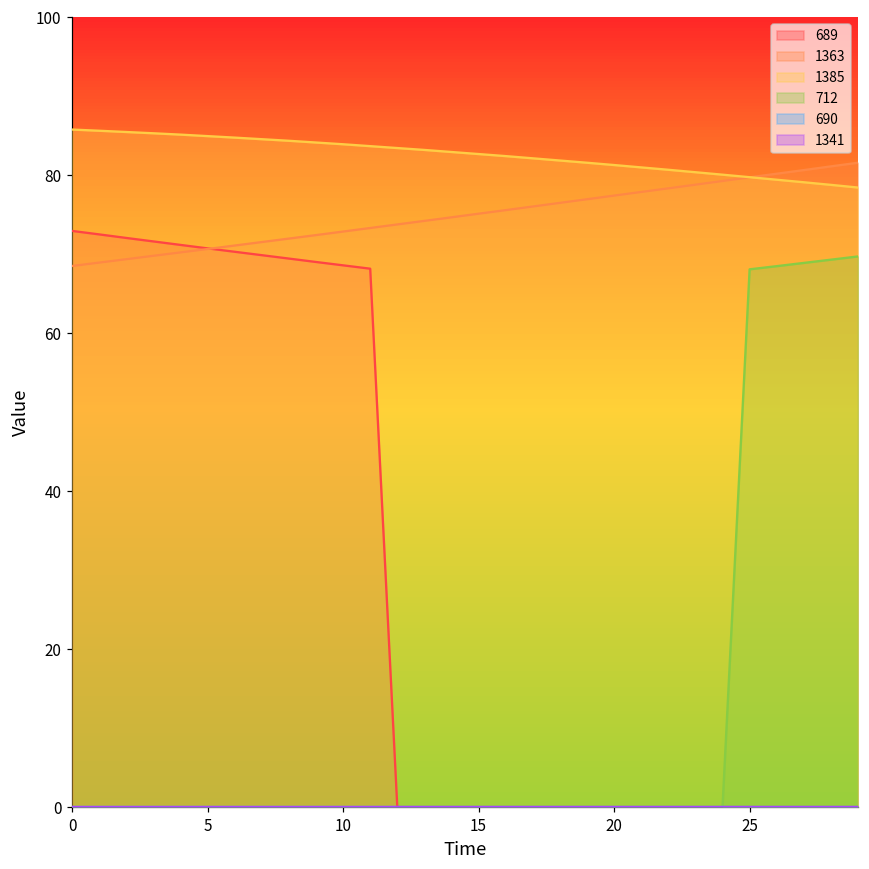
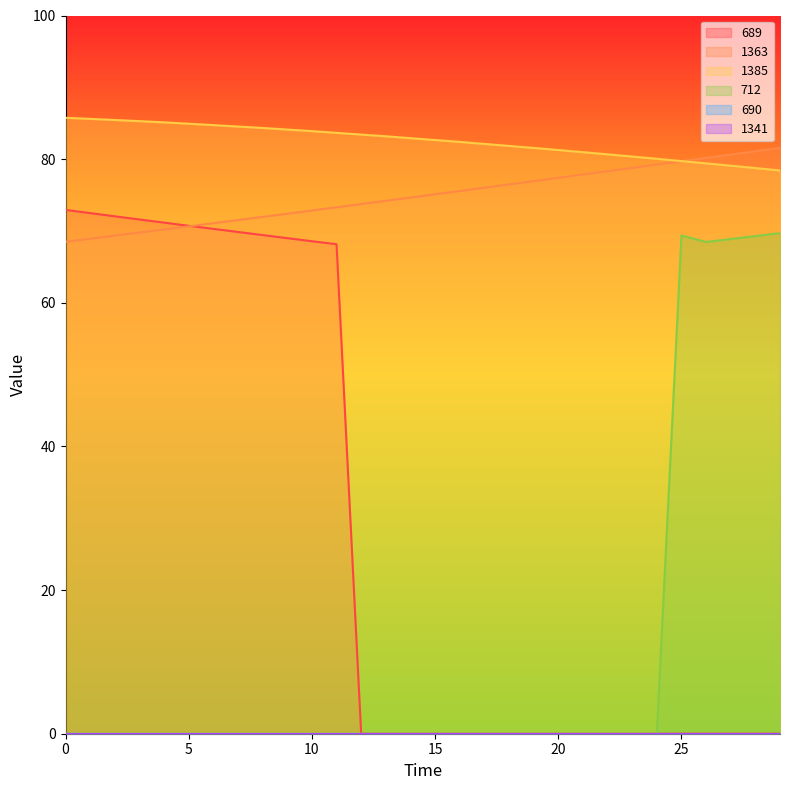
712, 25: 68 -> 69
